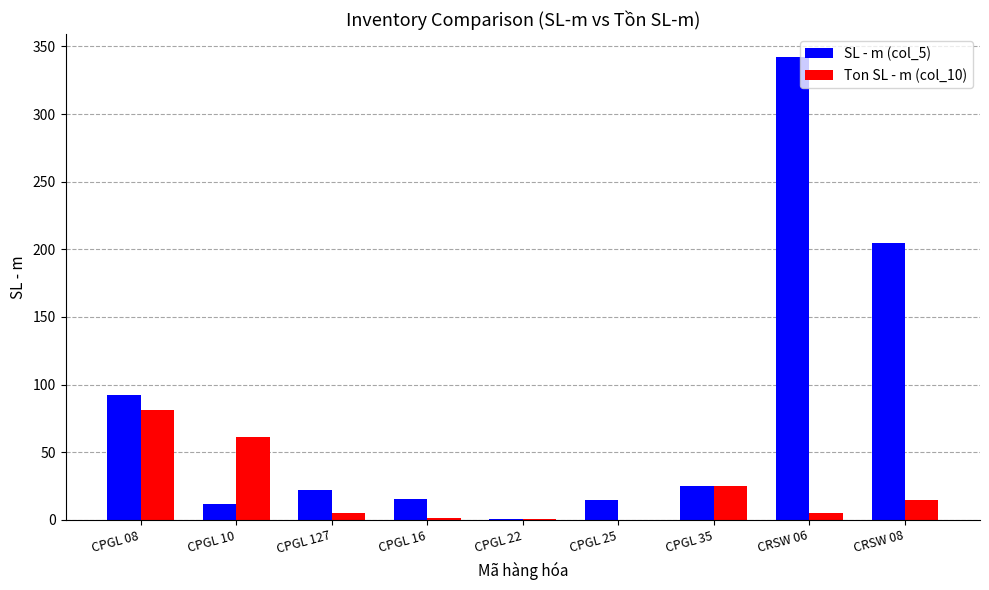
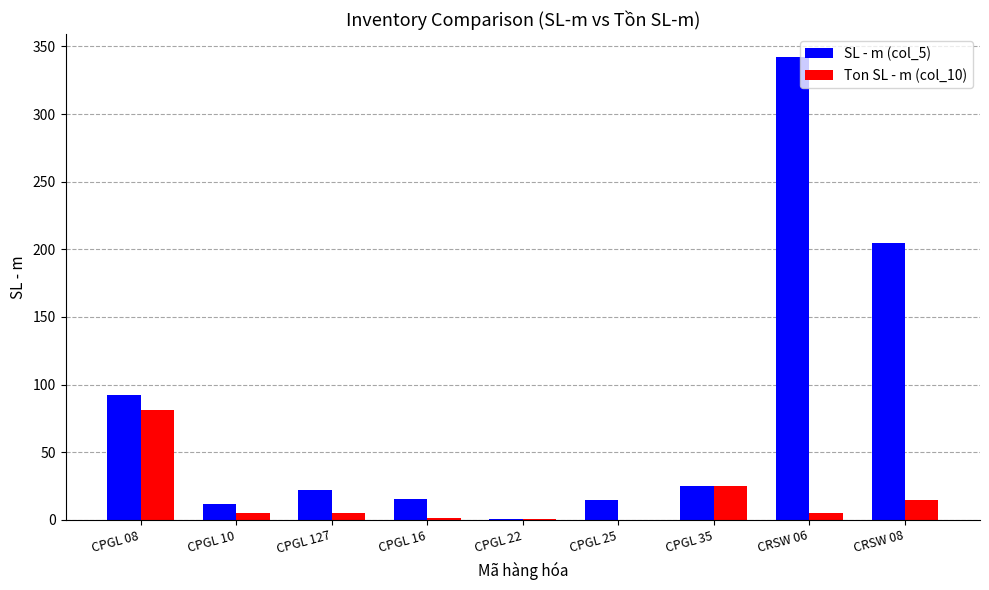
Ton SL - m (col_10), CPGL 10: 61 -> 5
